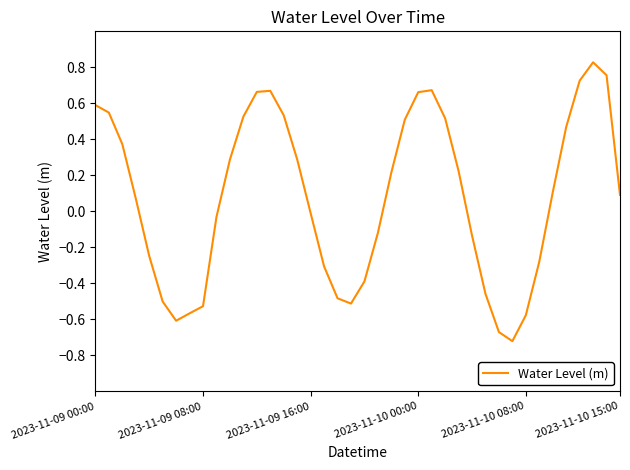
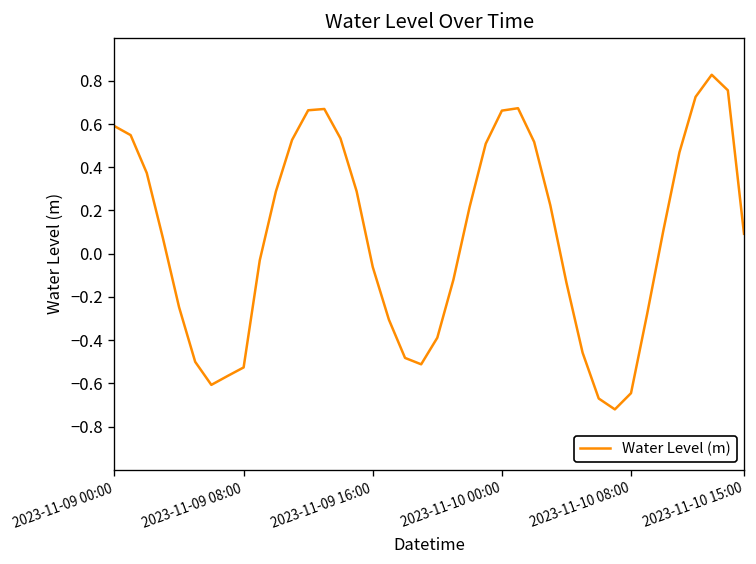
2023-11-09 16:00: -0.01 -> -0.06
2023-11-10 08:00: -0.58 -> -0.65
